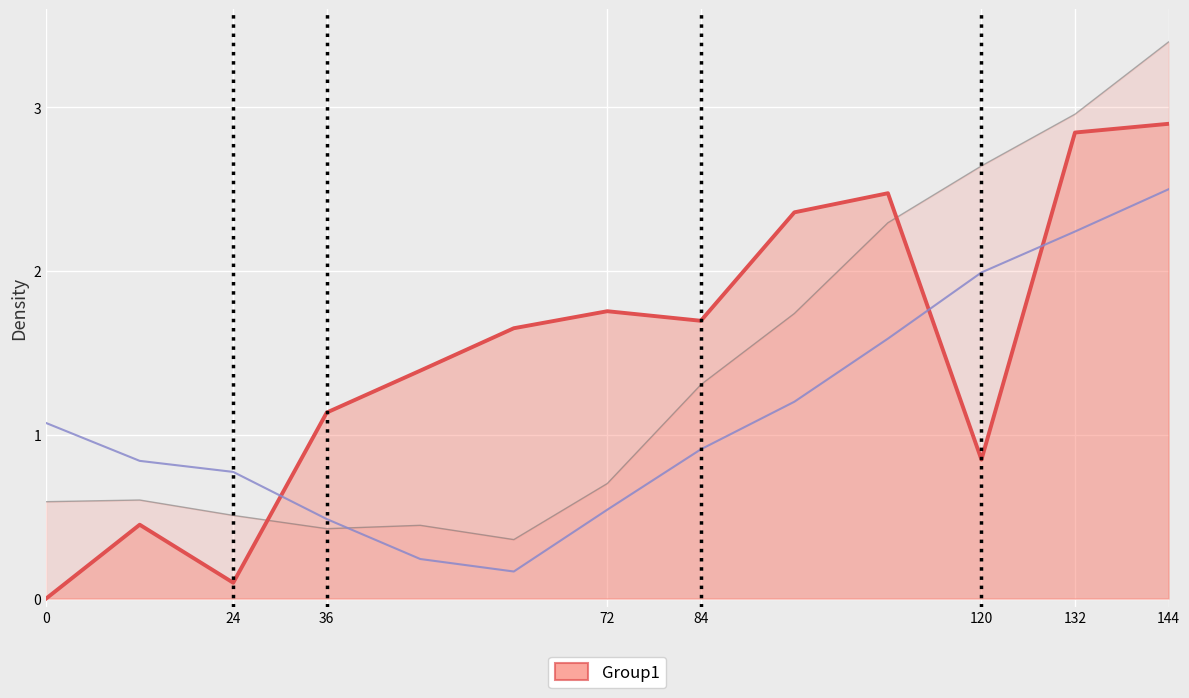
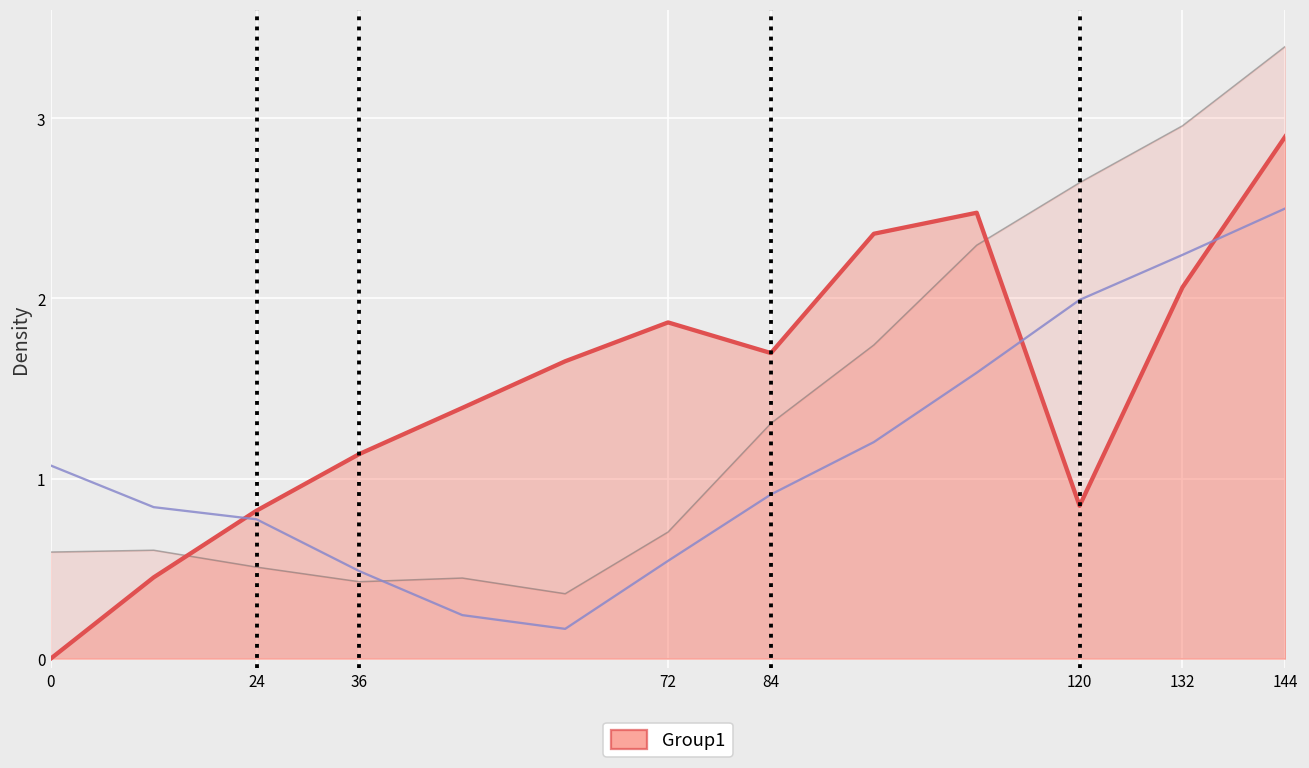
Group1, 24: 0.10 -> 0.82
Group1, 72: 1.76 -> 1.87
Group1, 132: 2.85 -> 2.06
